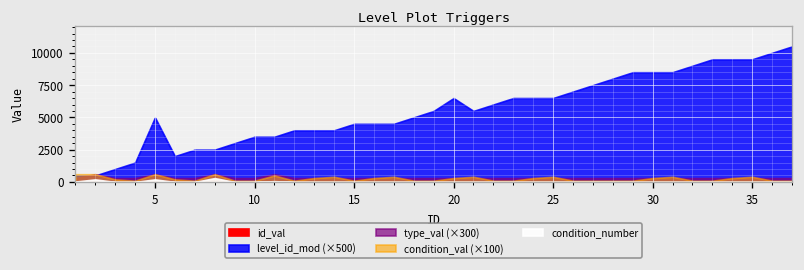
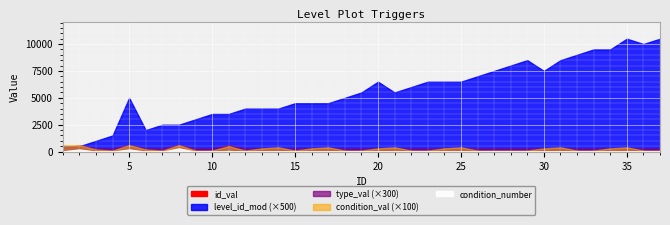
level_id_mod (×500), 30: 8500 -> 7500
level_id_mod (×500), 35: 9500 -> 10500
